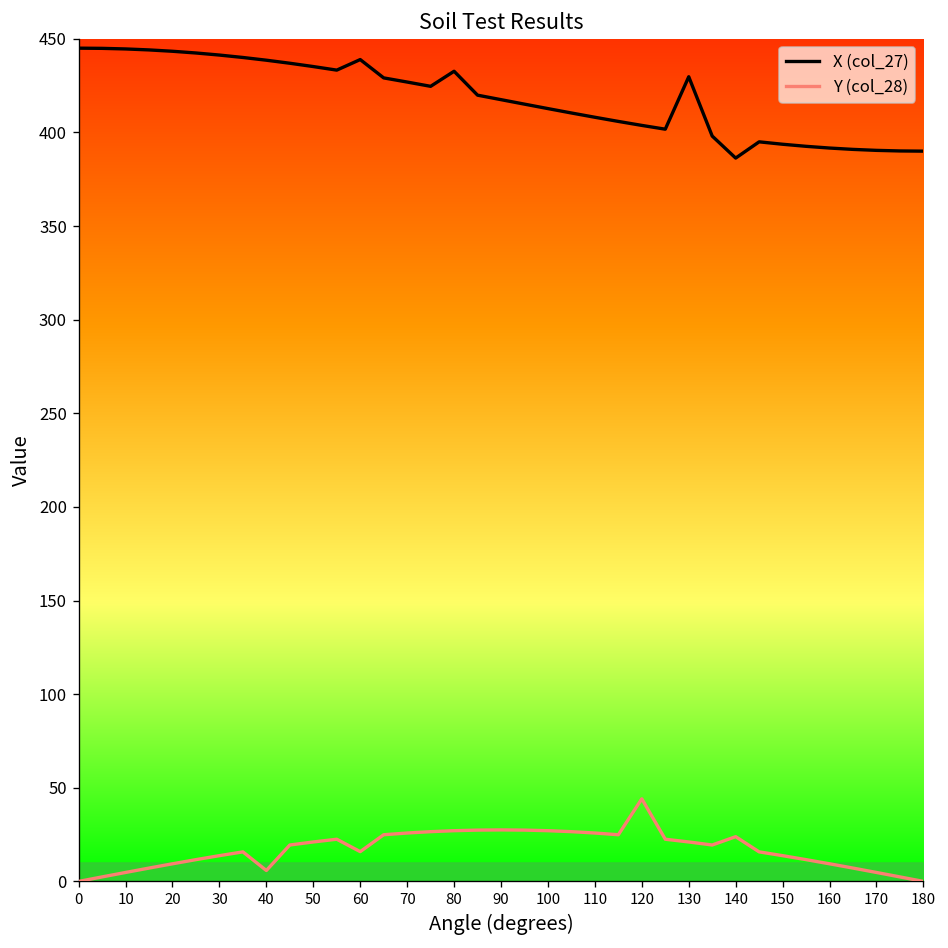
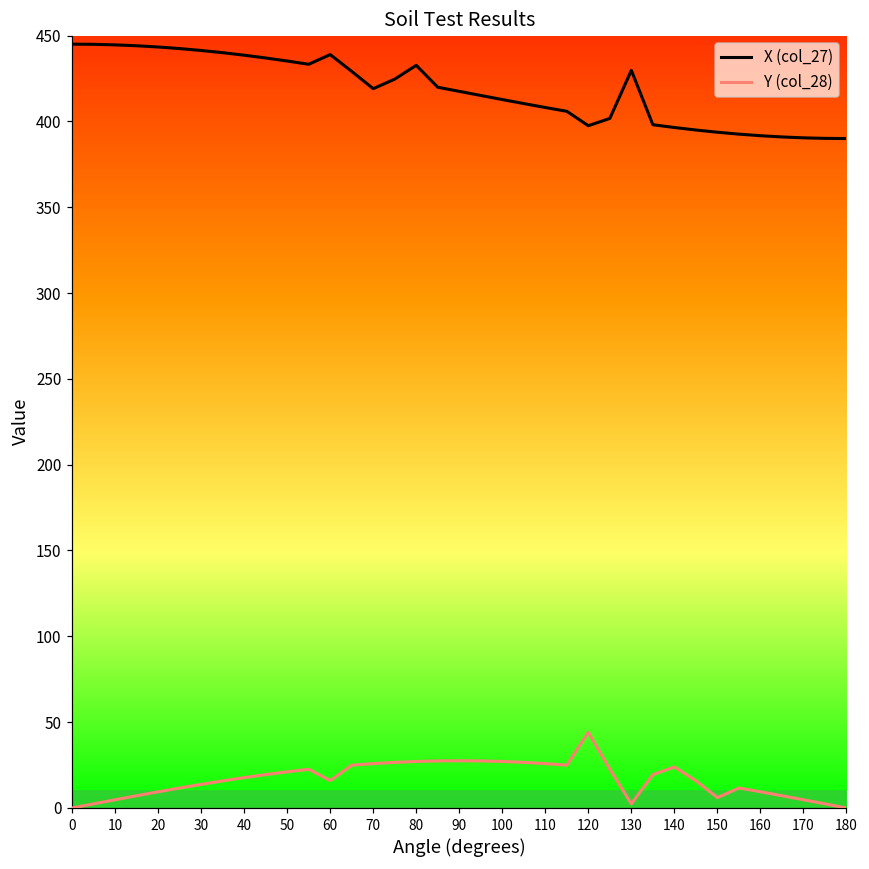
Y (col_28), 40: 6 -> 18
X (col_27), 70: 427 -> 419
X (col_27), 120: 404 -> 397
Y (col_28), 130: 21 -> 2
X (col_27), 140: 386 -> 396
Y (col_28), 150: 14 -> 6
